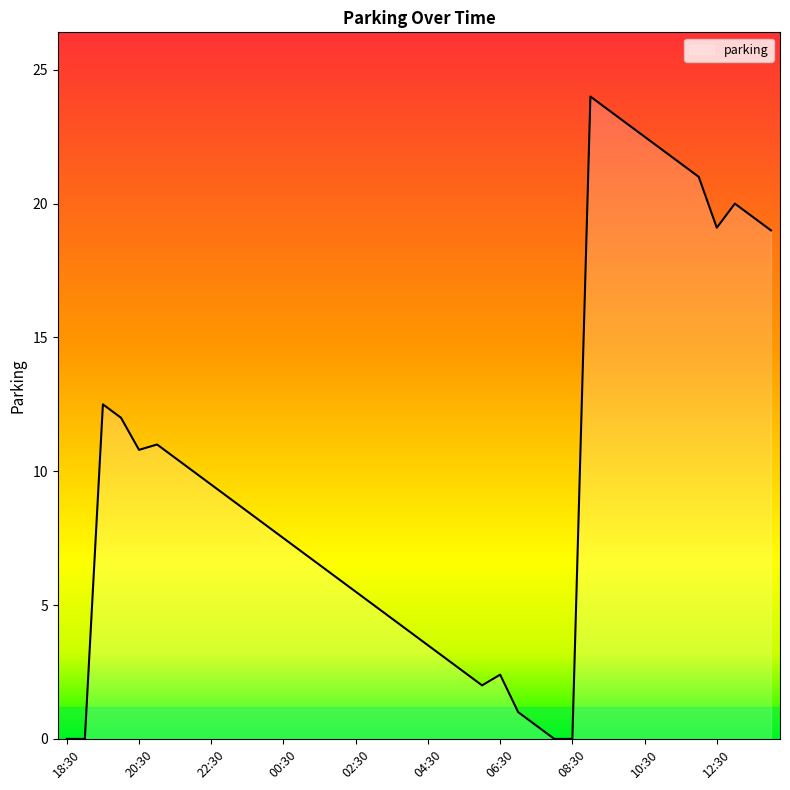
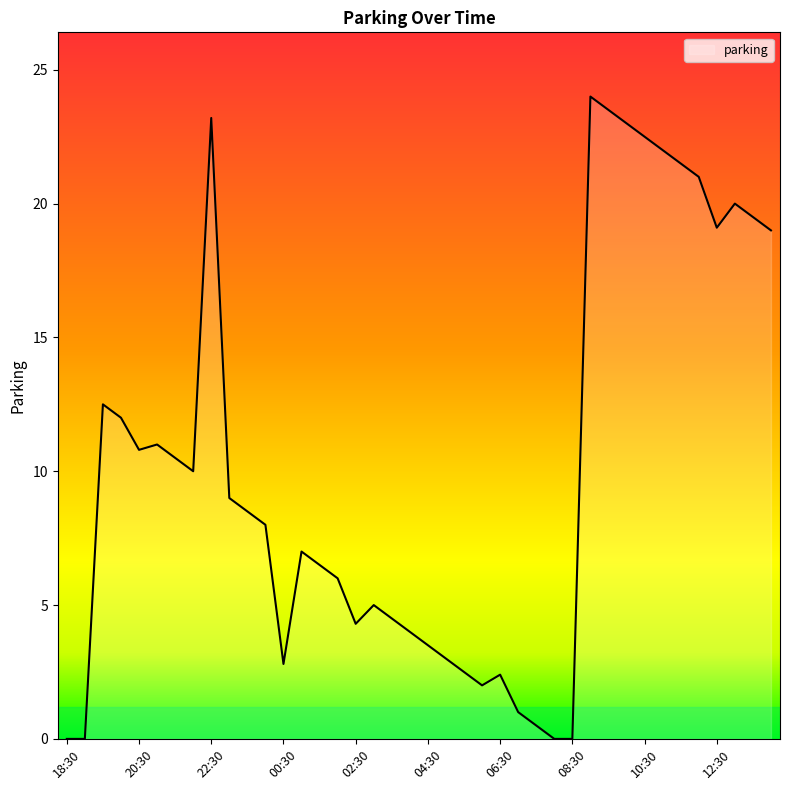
22:30: 9.5 -> 23.2
00:30: 7.5 -> 2.8
02:30: 5.5 -> 4.3
